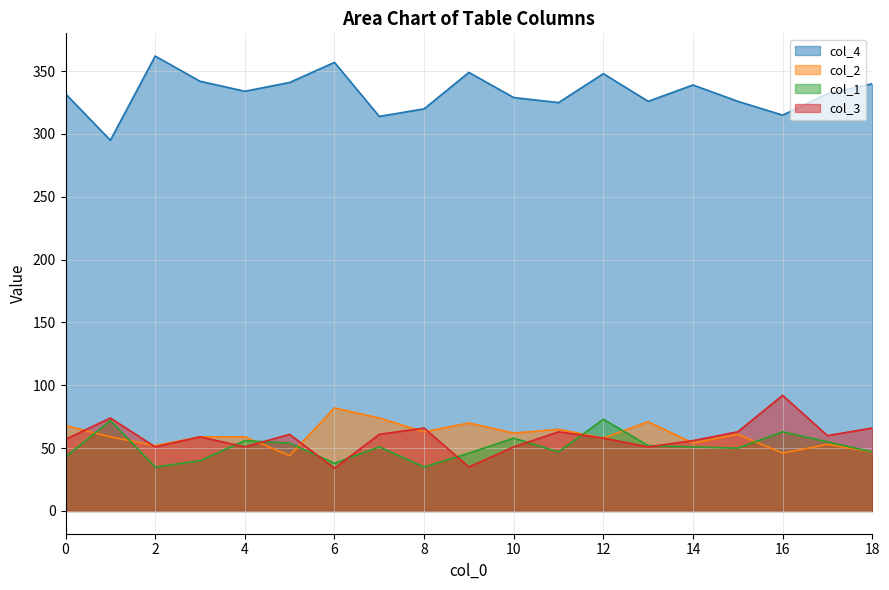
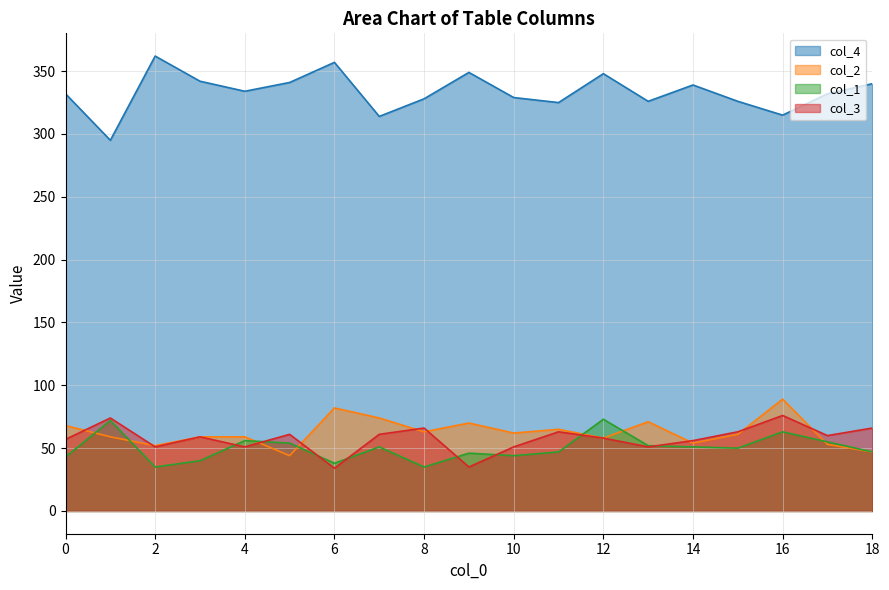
col_4, 8: 320 -> 328
col_1, 10: 58 -> 44
col_2, 16: 46 -> 89
col_3, 16: 92 -> 76
